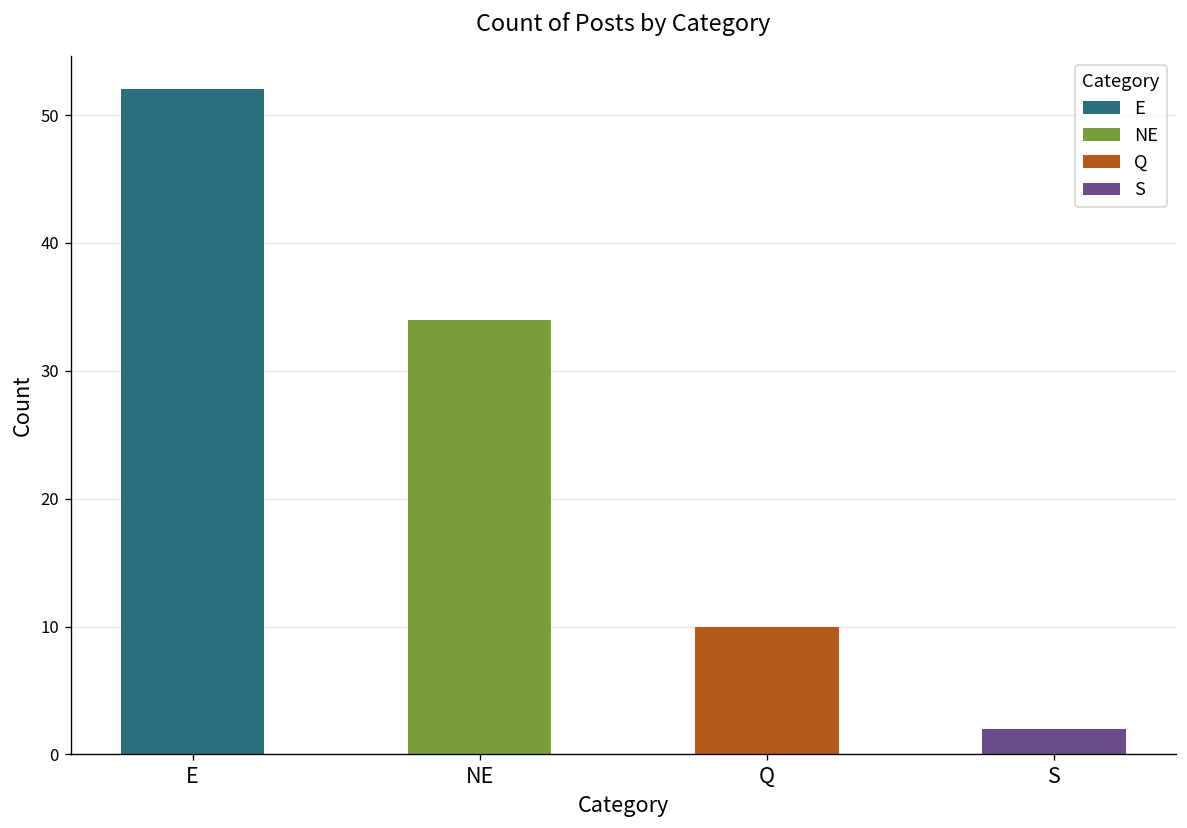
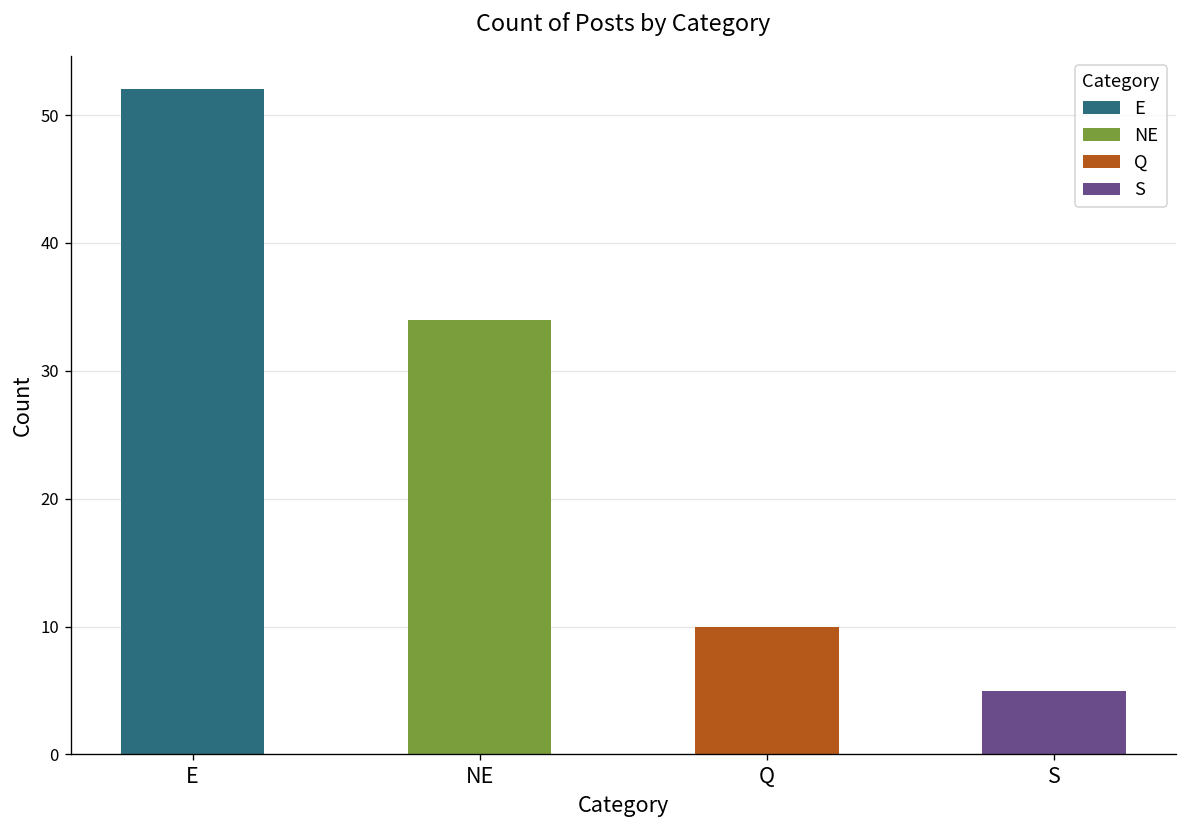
S: 2 -> 5
